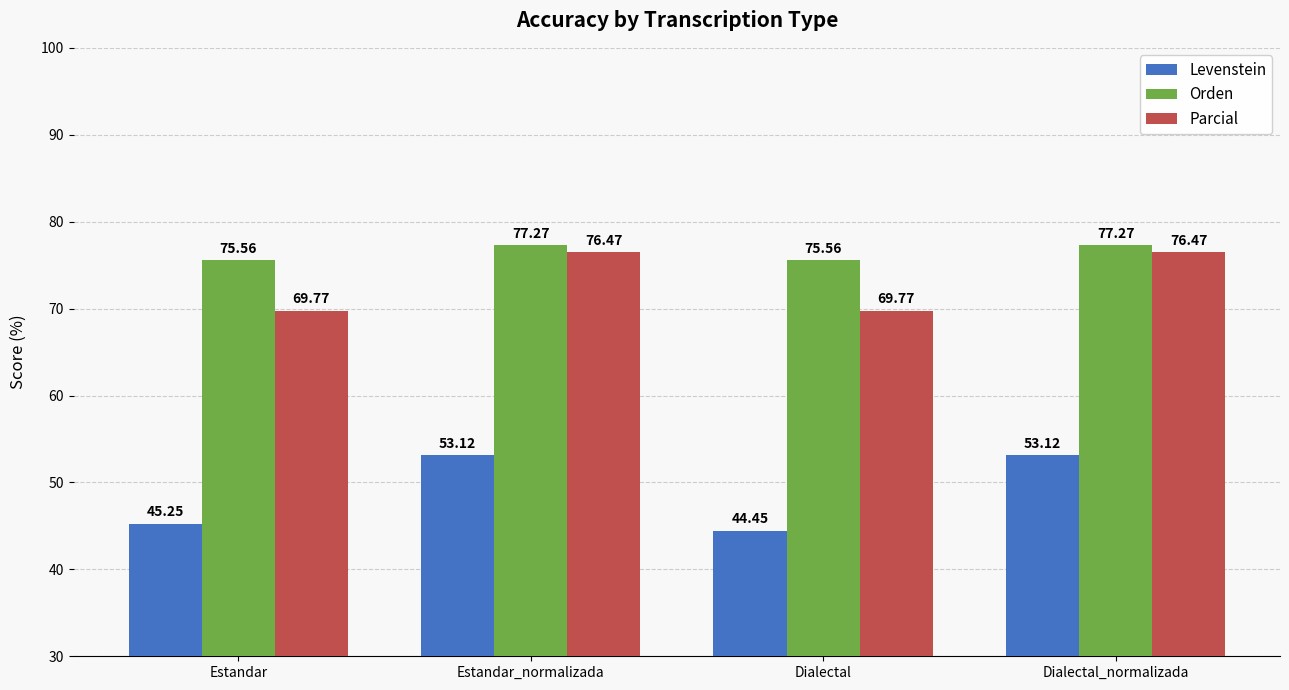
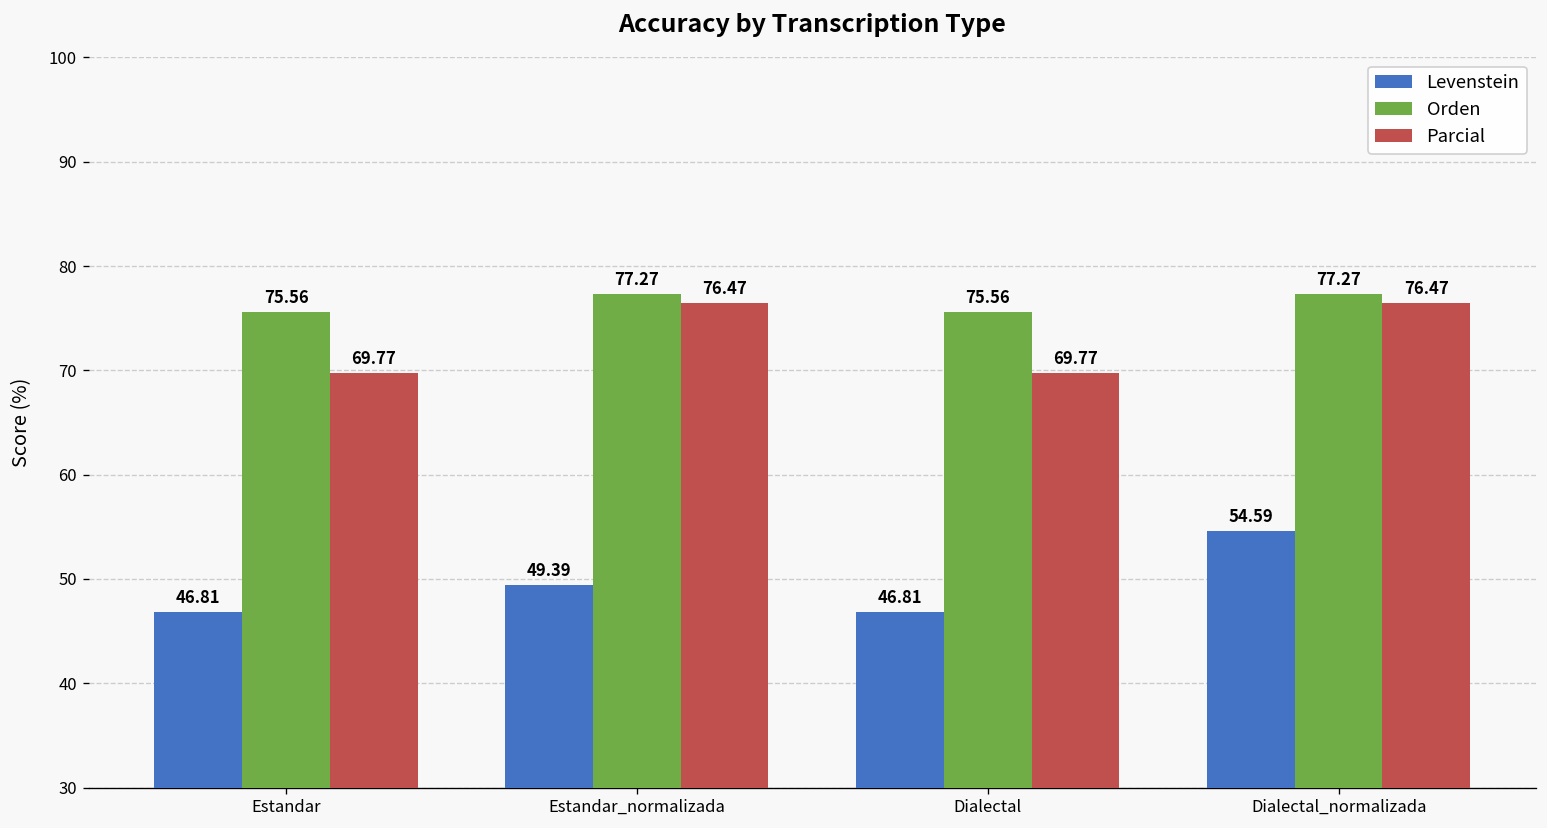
Levenstein, Estandar: 45.25 -> 46.81
Levenstein, Estandar_normalizada: 53.12 -> 49.39
Levenstein, Dialectal: 44.45 -> 46.81
Levenstein, Dialectal_normalizada: 53.12 -> 54.59
